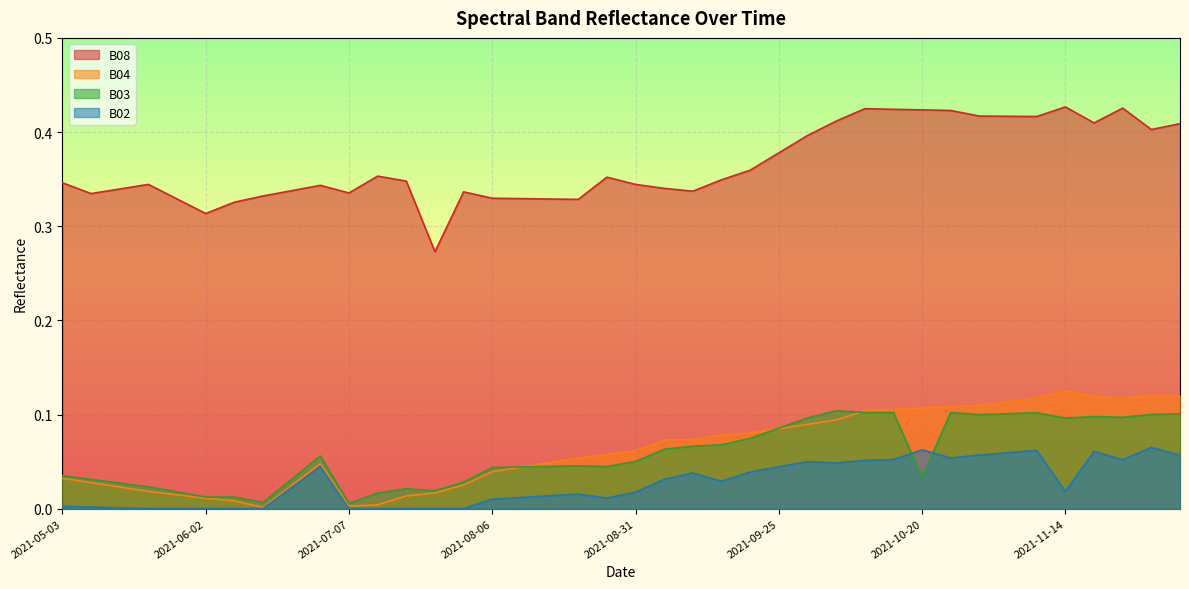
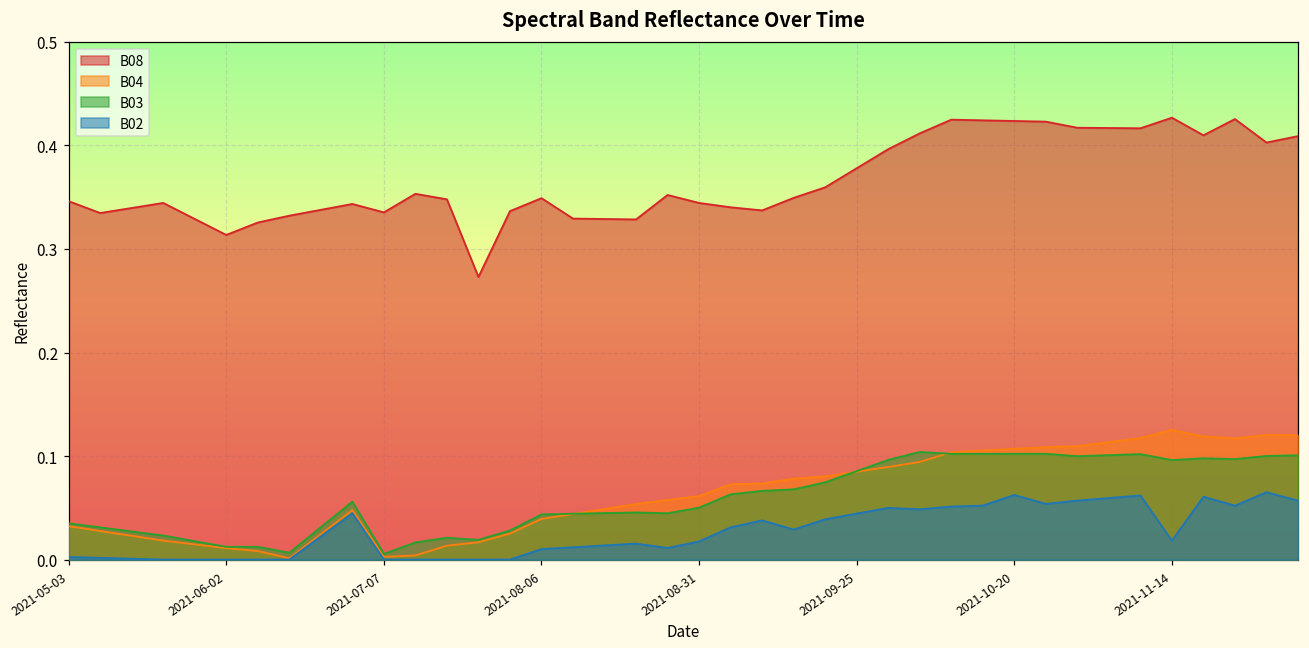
B08, 2021-08-06: 0.33 -> 0.35
B03, 2021-10-20: 0.03 -> 0.10
